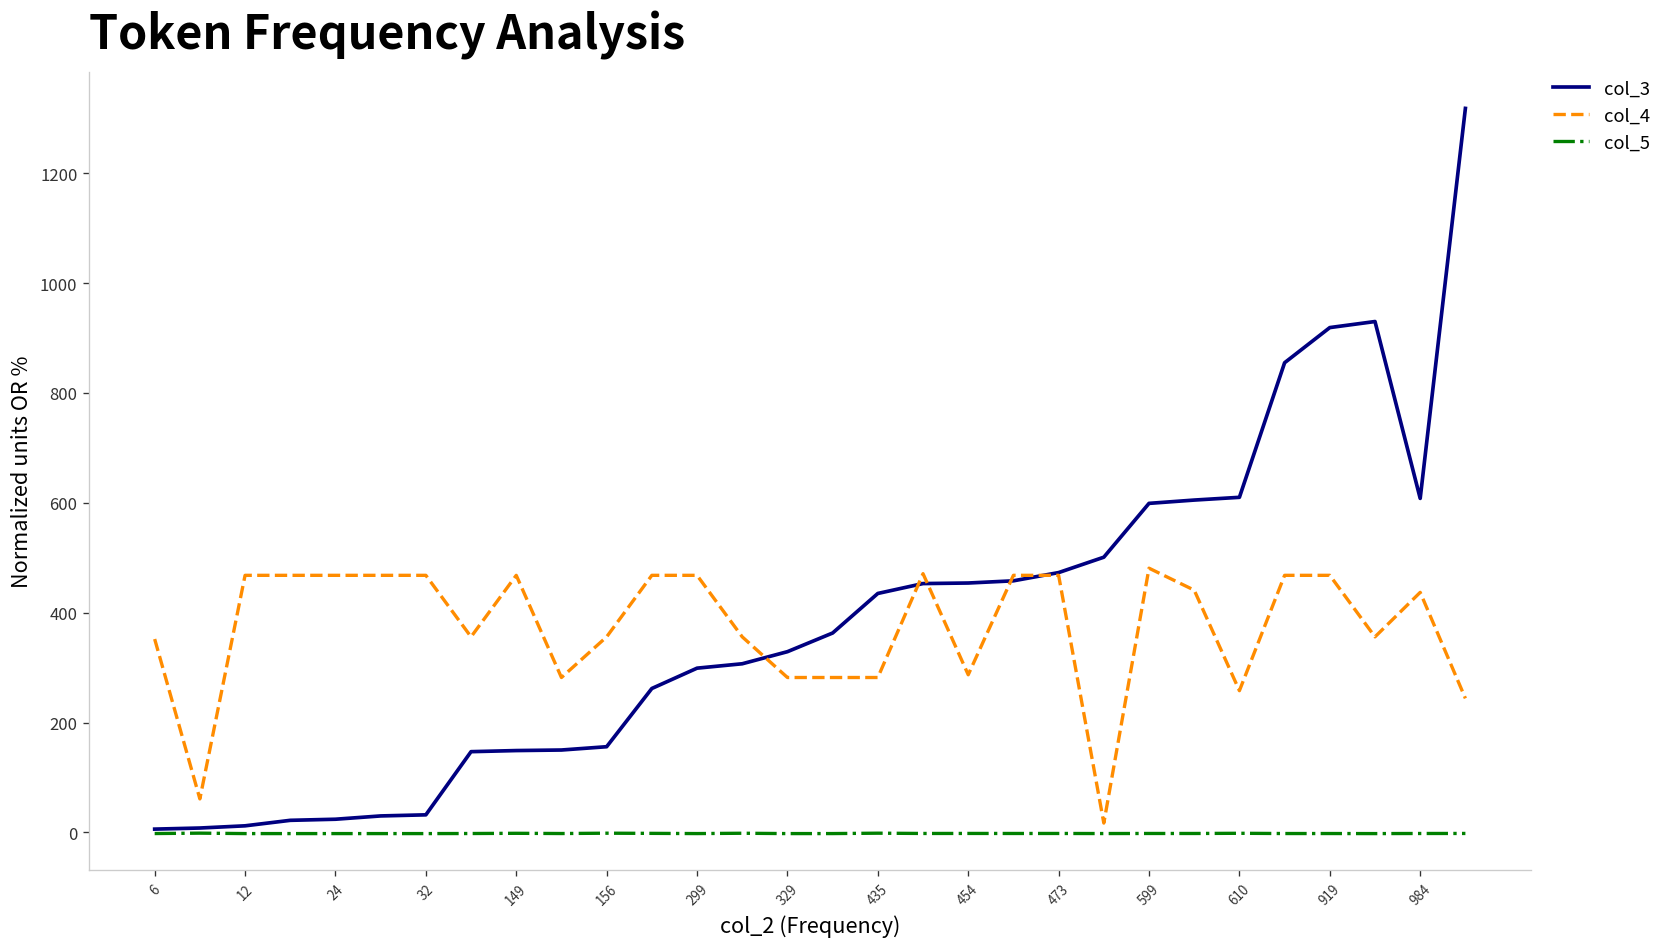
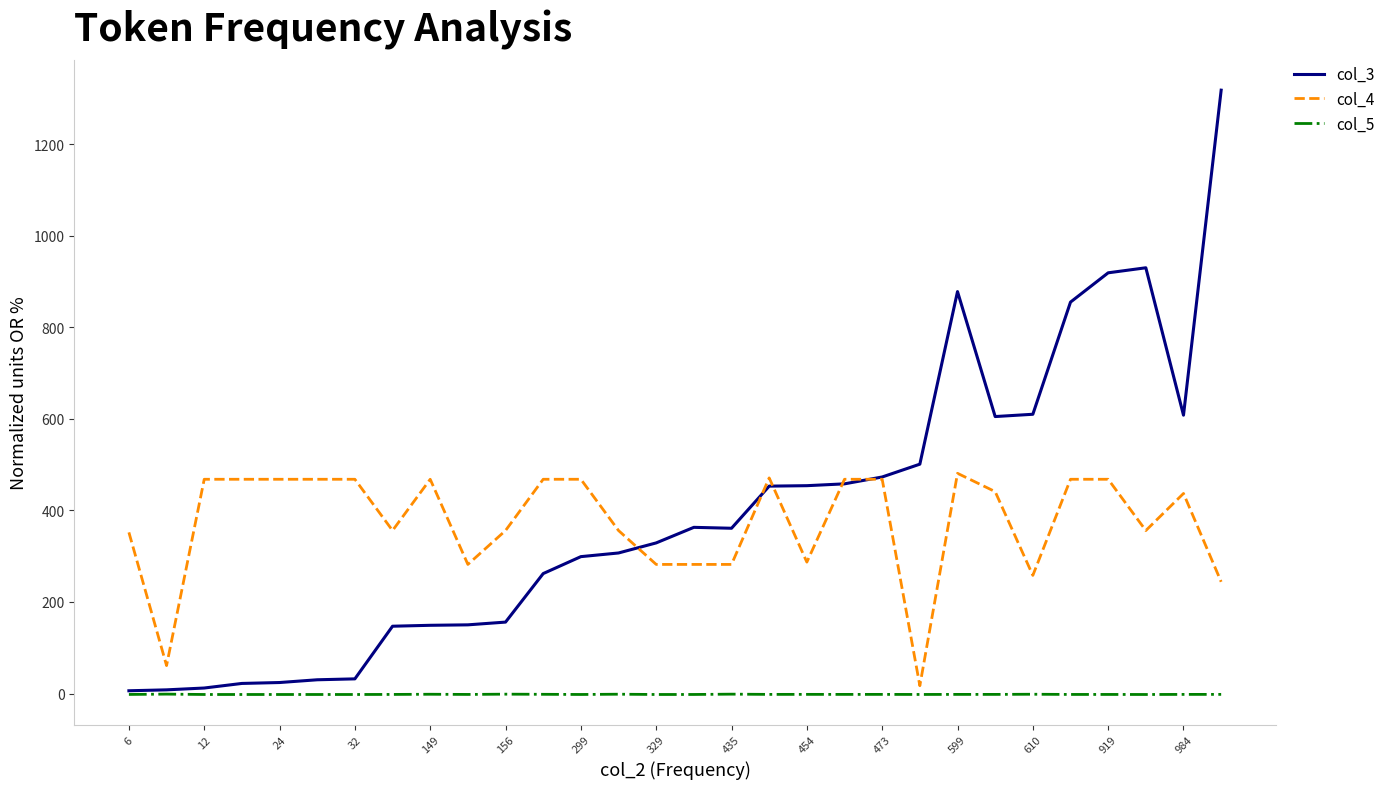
col_3, 435: 440 -> 360
col_3, 599: 600 -> 880
